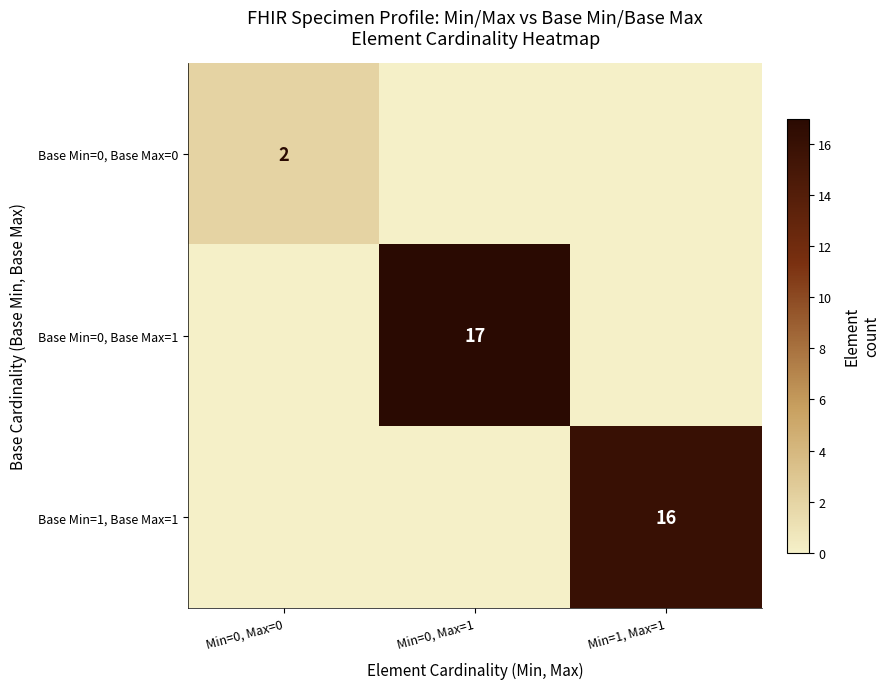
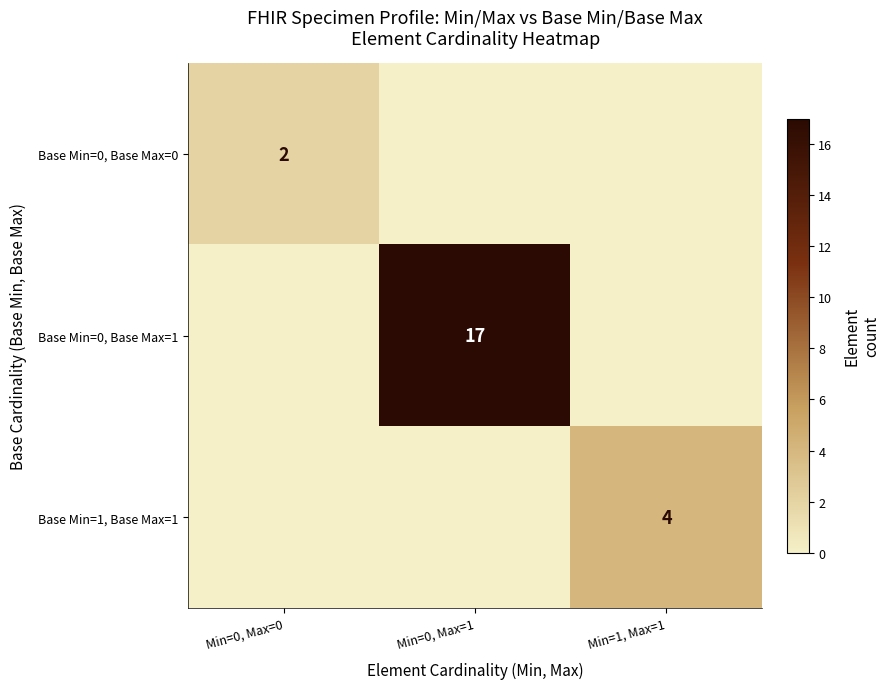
Base Min=1, Base Max=1, Min=1, Max=1: 16 -> 4
